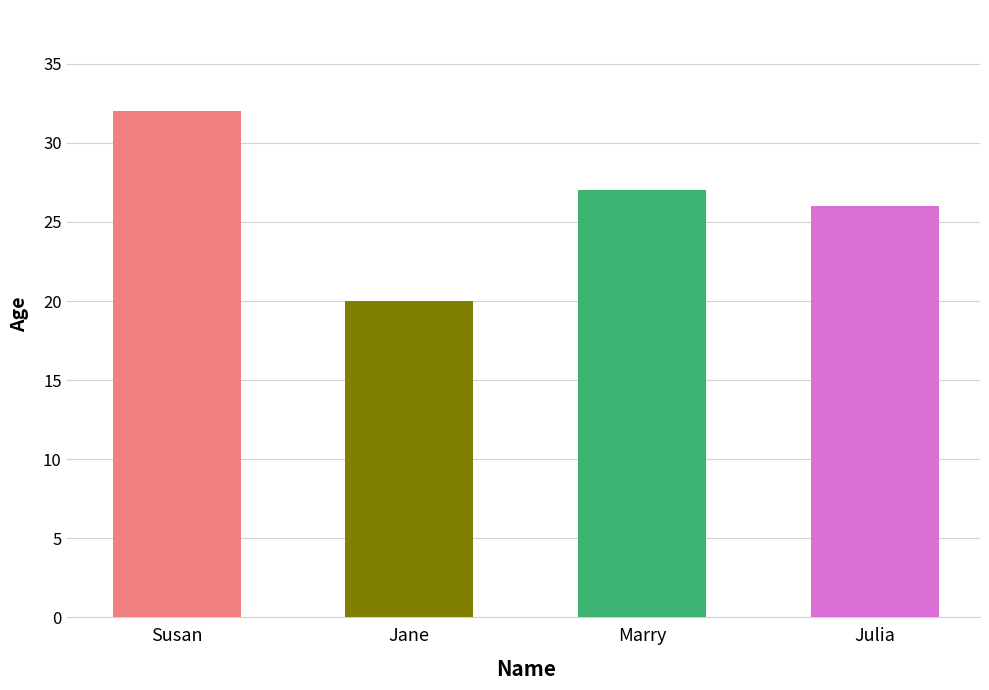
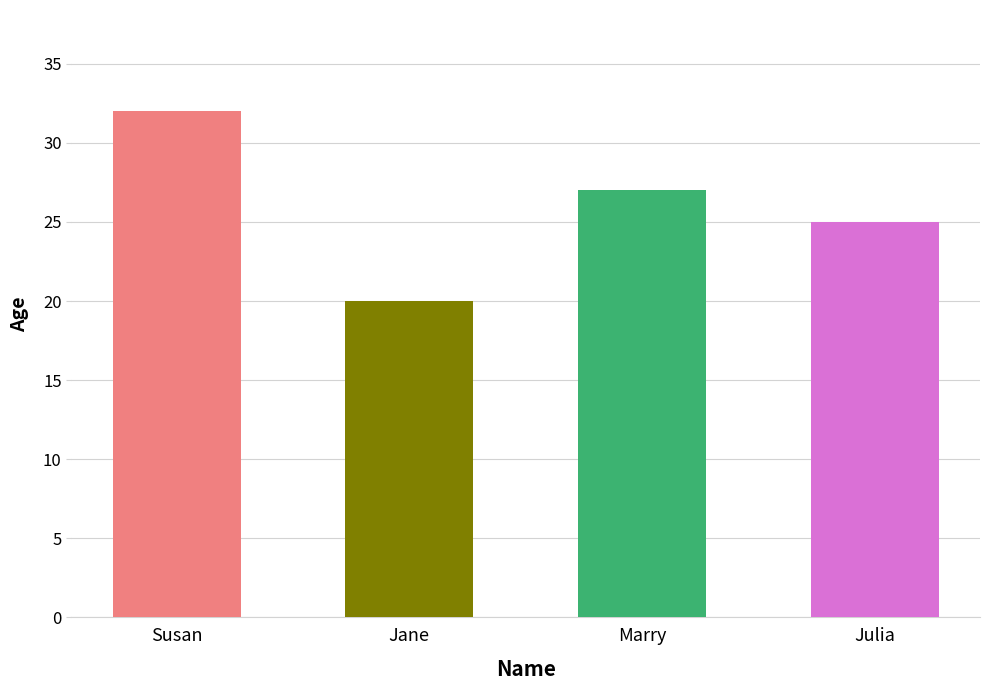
Julia: 26 -> 25
